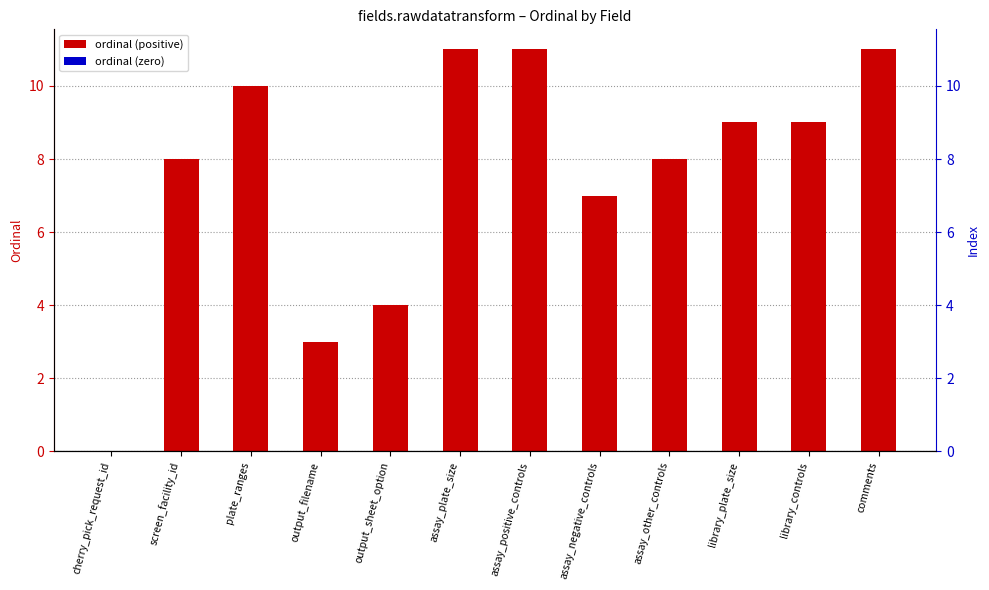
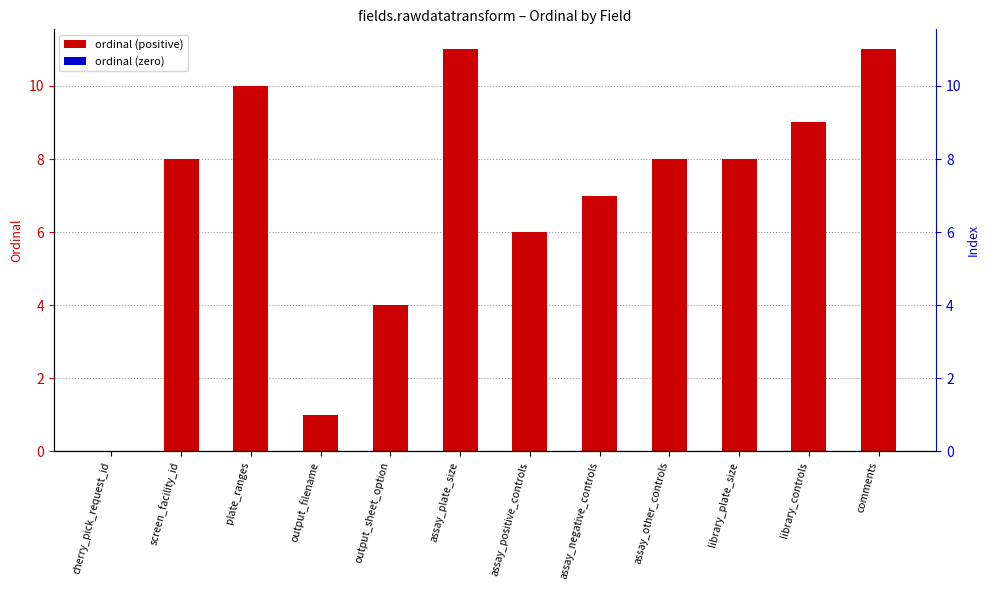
output_filename: 3 -> 1
assay_positive_controls: 11 -> 6
library_plate_size: 9 -> 8
